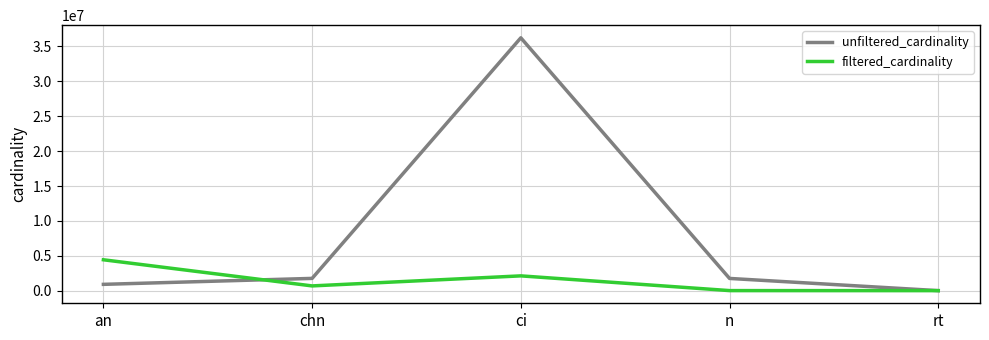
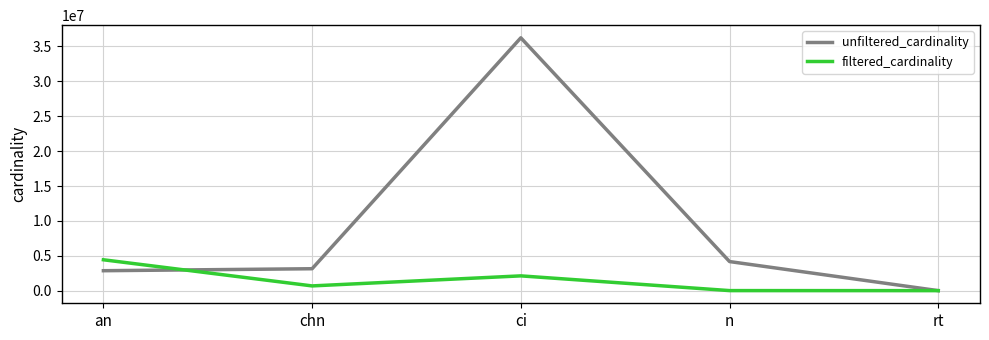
unfiltered_cardinality, an: 1000000 -> 3000000
unfiltered_cardinality, chn: 2000000 -> 3000000
unfiltered_cardinality, n: 2000000 -> 4000000
